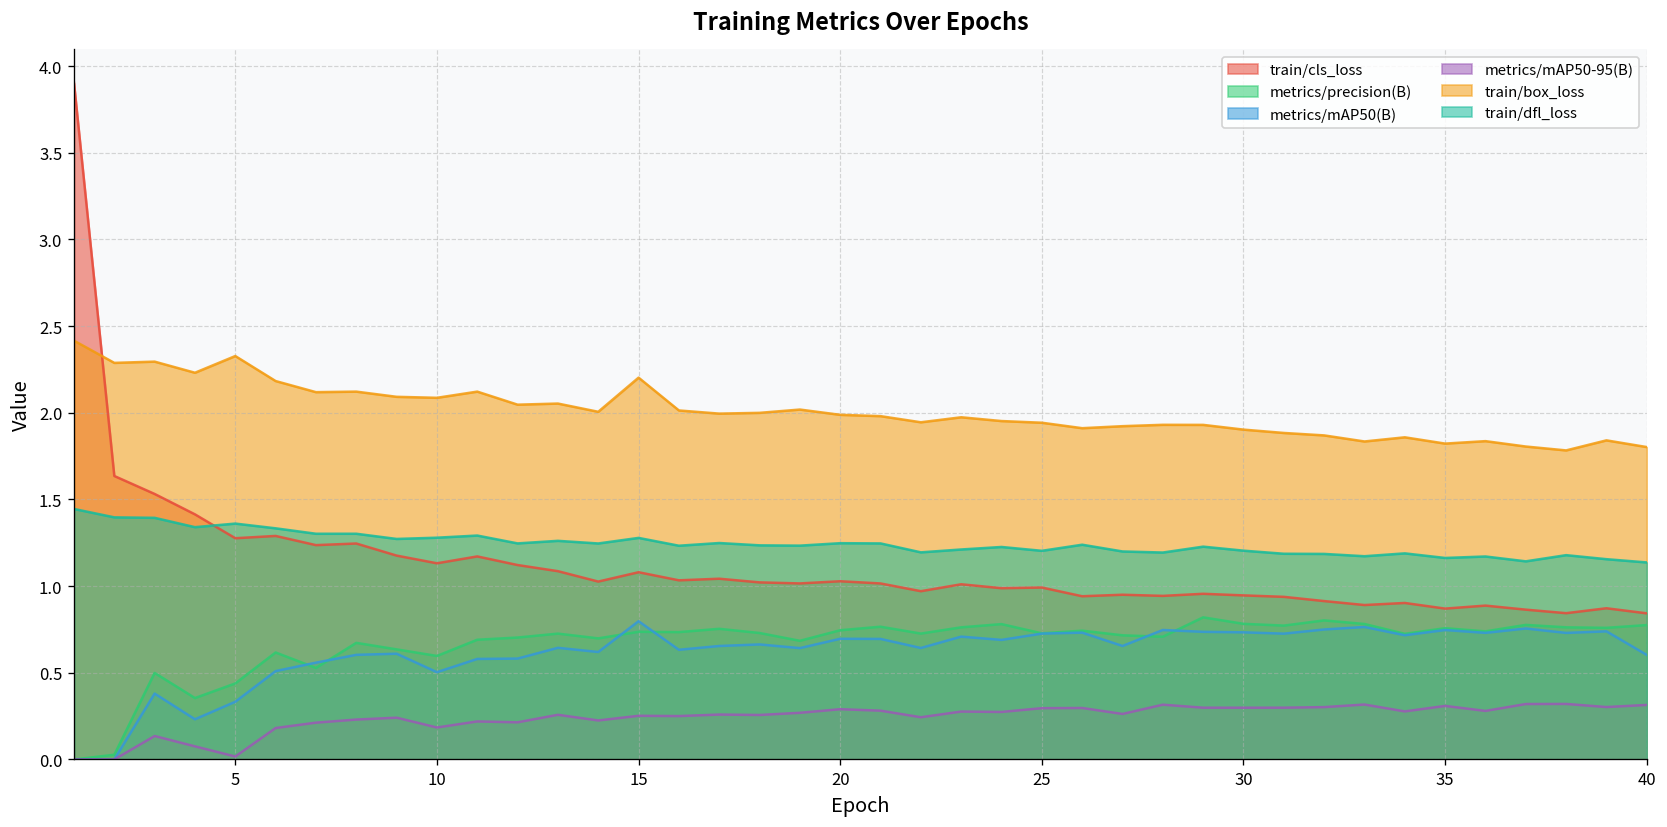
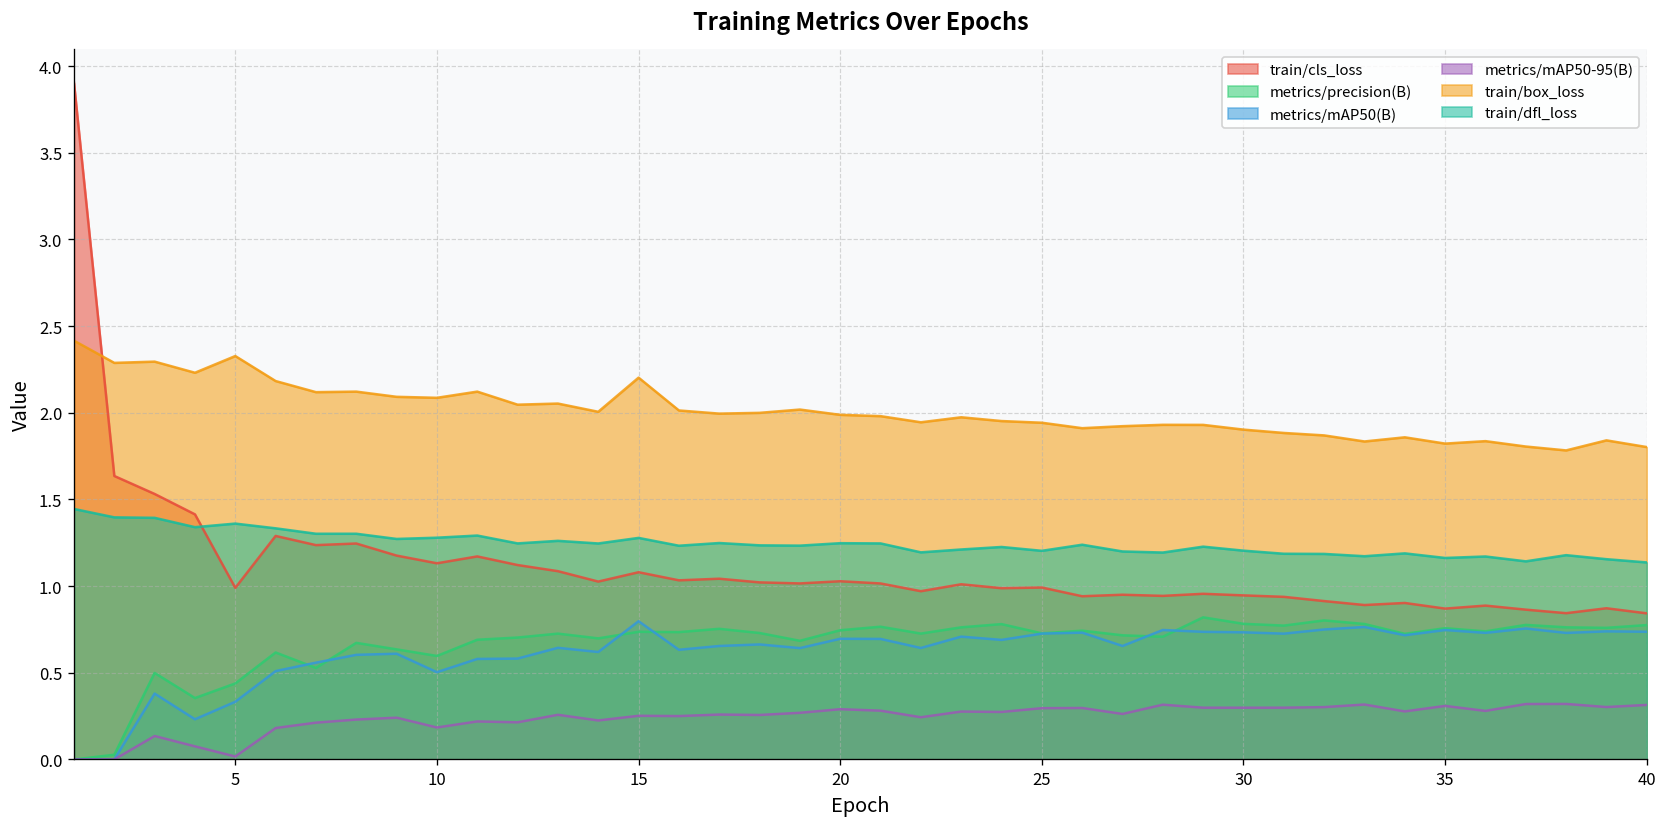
train/cls_loss, 5: 1.28 -> 0.99
metrics/mAP50(B), 40: 0.60 -> 0.74
